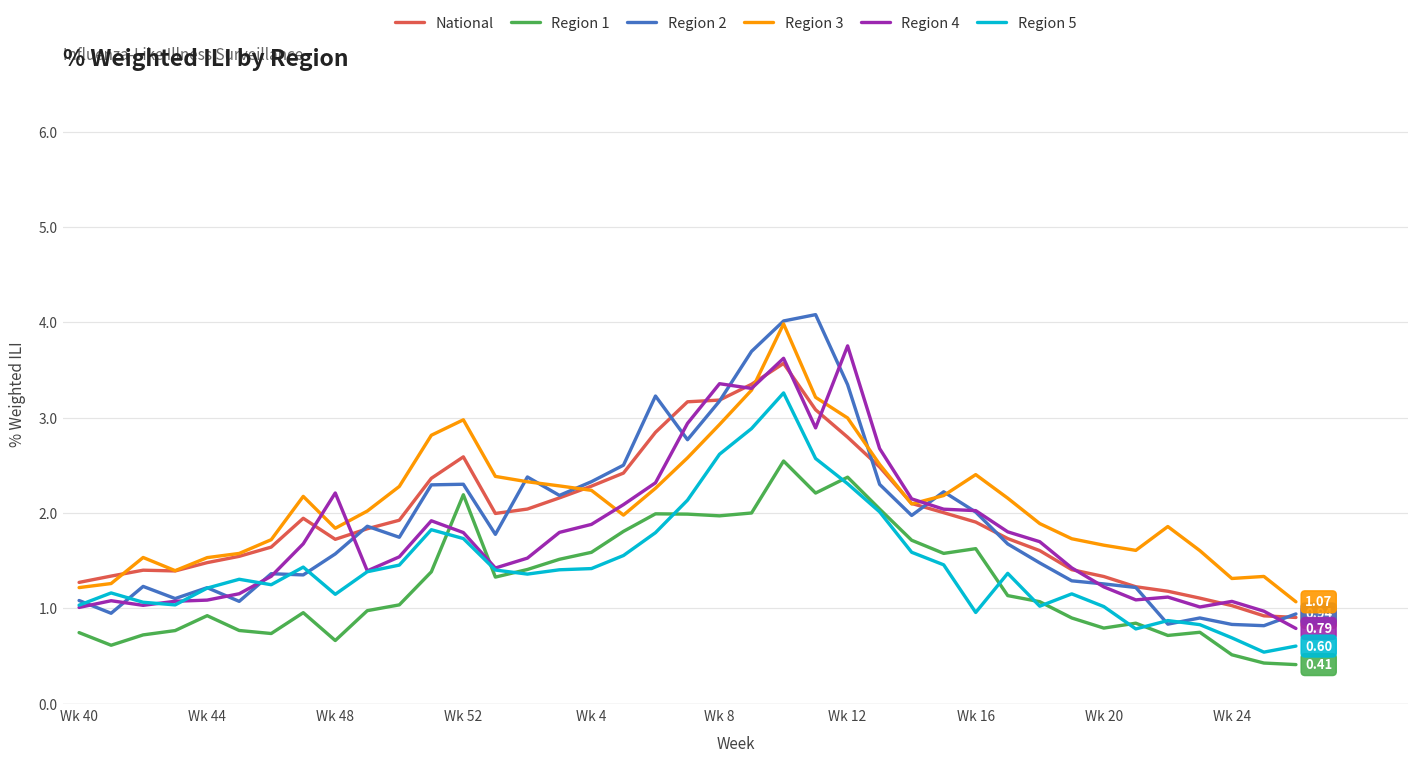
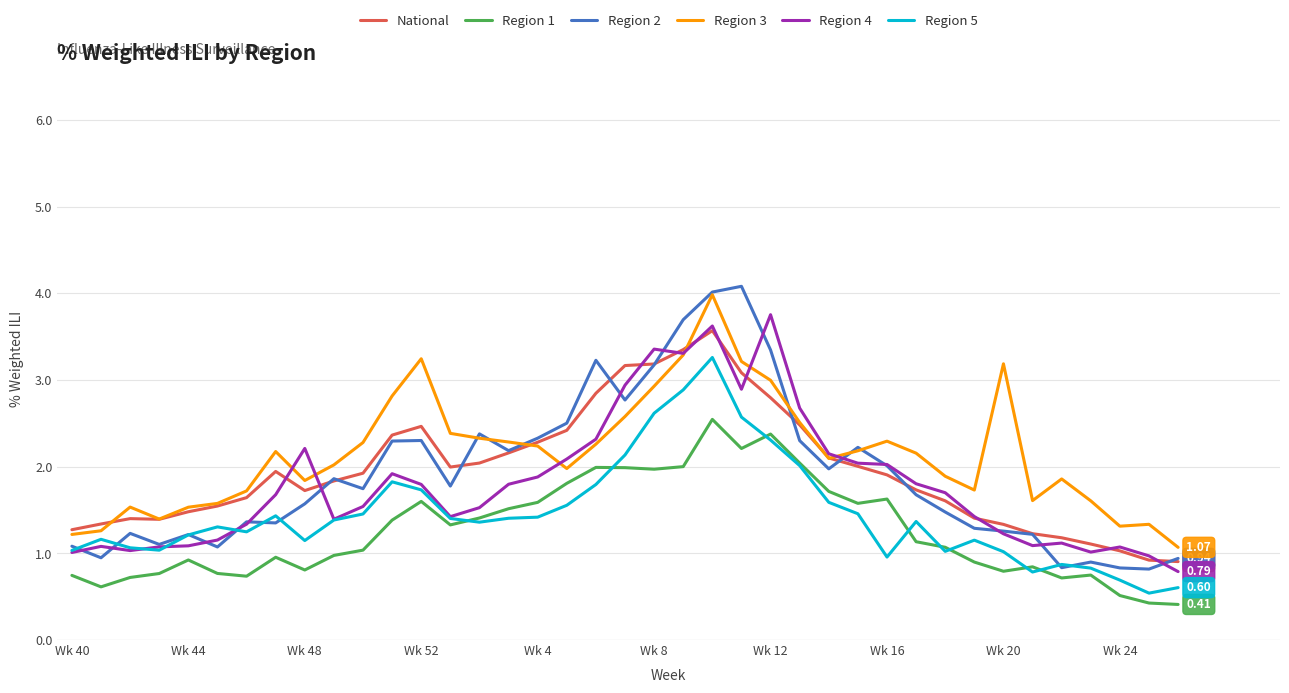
Region 1, Wk 48: 0.7 -> 0.8
National, Wk 52: 2.6 -> 2.5
Region 1, Wk 52: 2.2 -> 1.6
Region 3, Wk 52: 3.0 -> 3.2
Region 3, Wk 16: 2.4 -> 2.3
Region 3, Wk 20: 1.7 -> 3.2
